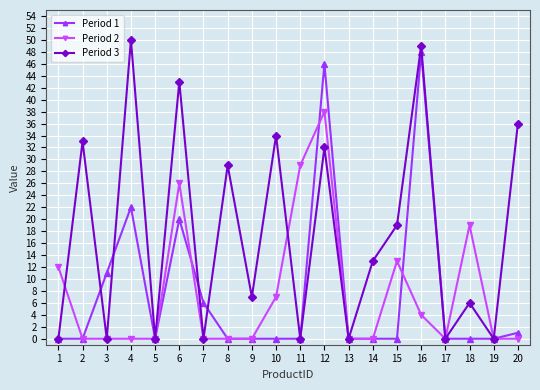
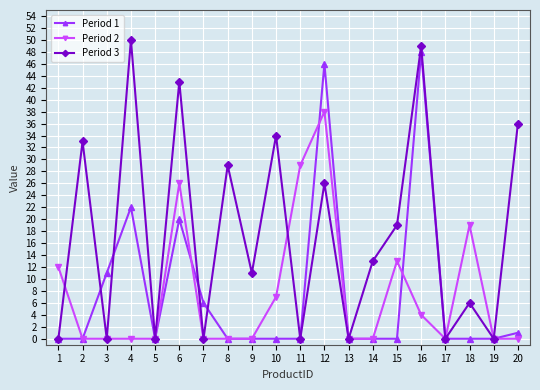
Period 3, 9: 7 -> 11
Period 3, 12: 32 -> 26
